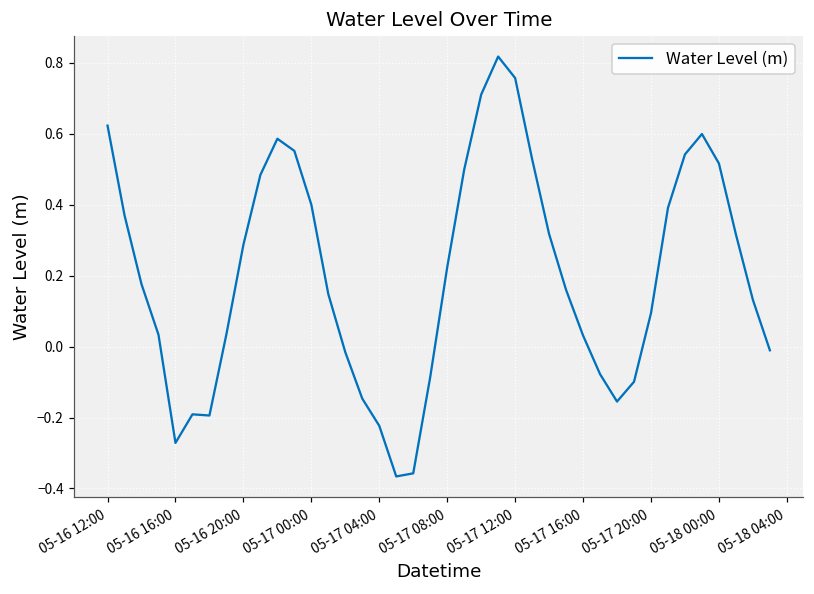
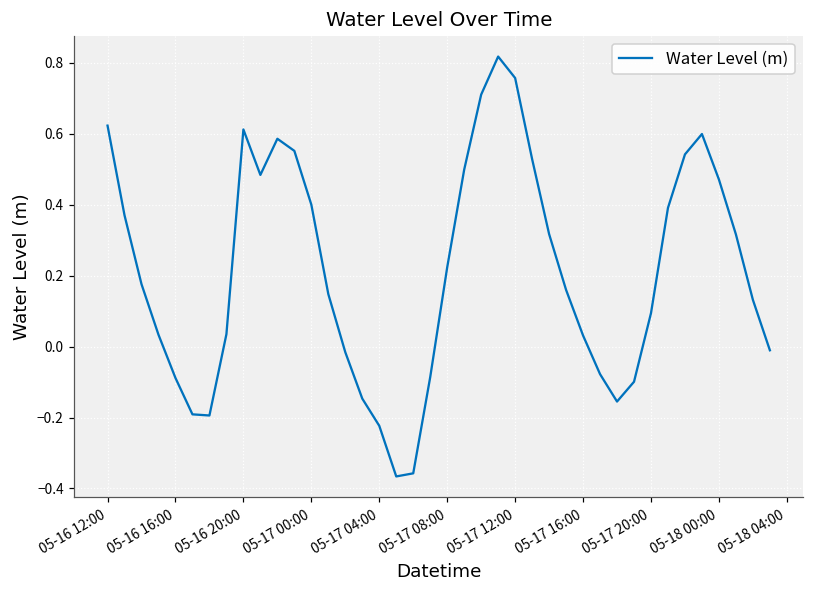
05-16 16:00: -0.27 -> -0.09
05-16 20:00: 0.29 -> 0.61
05-18 00:00: 0.52 -> 0.47
